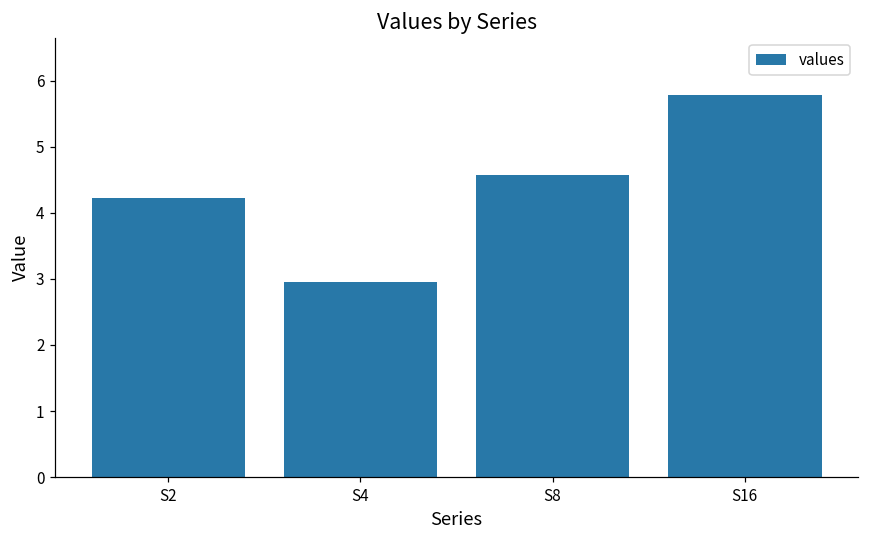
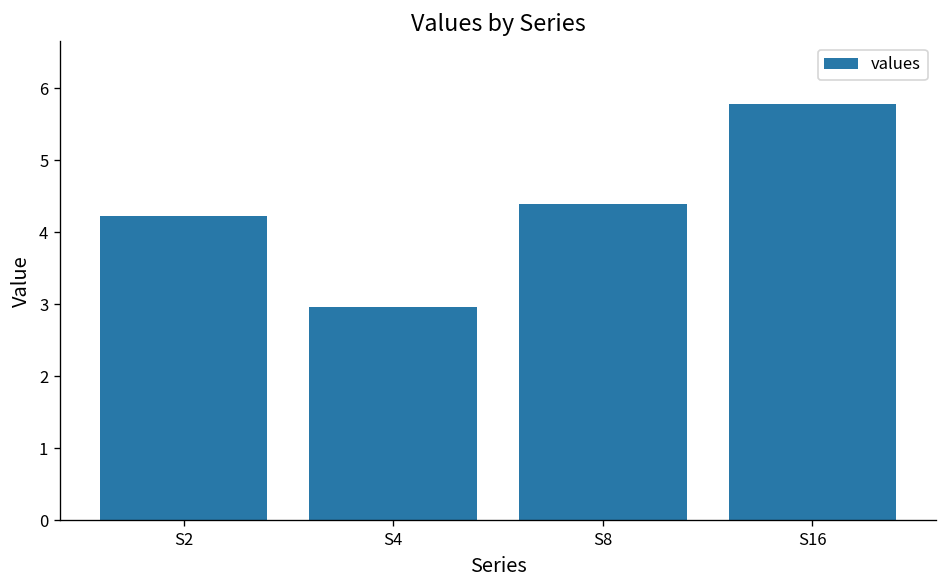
S8: 4.6 -> 4.4
